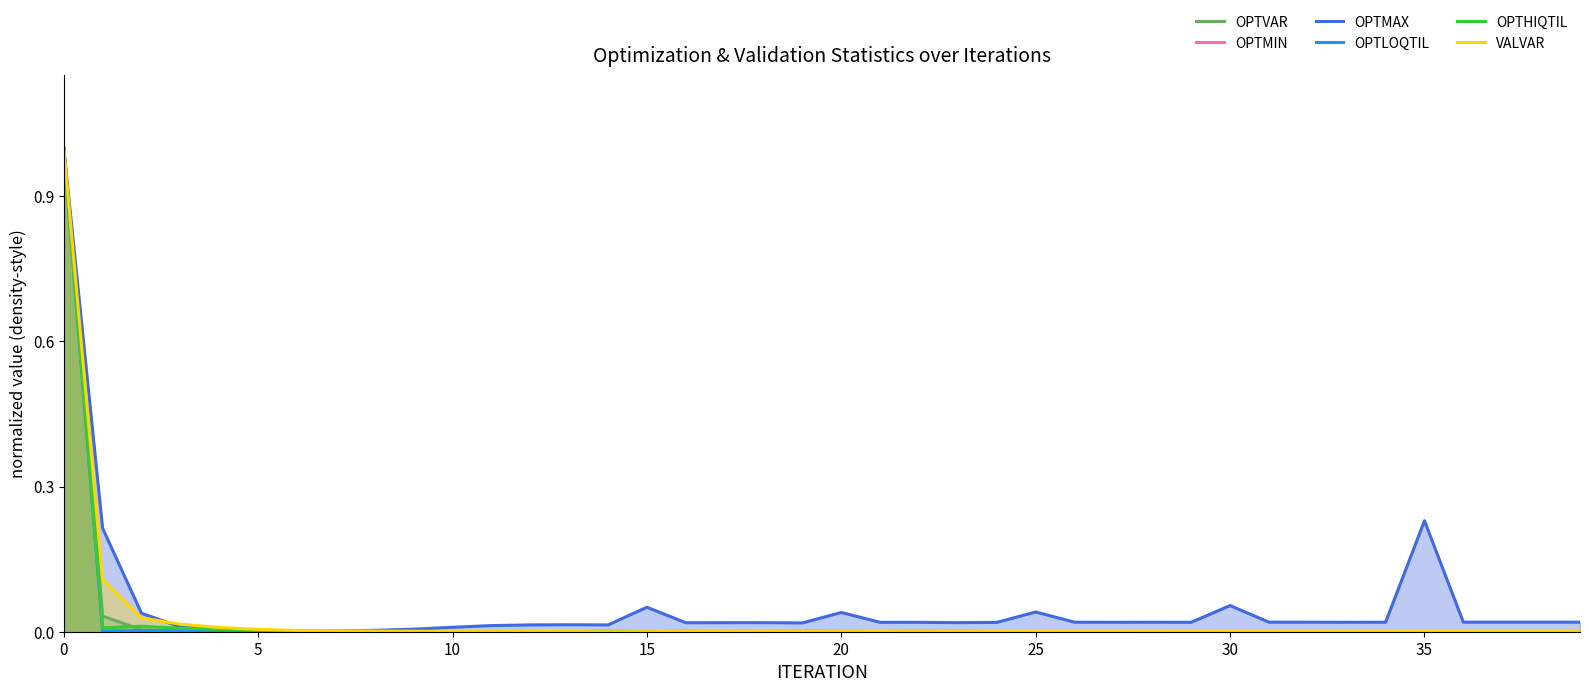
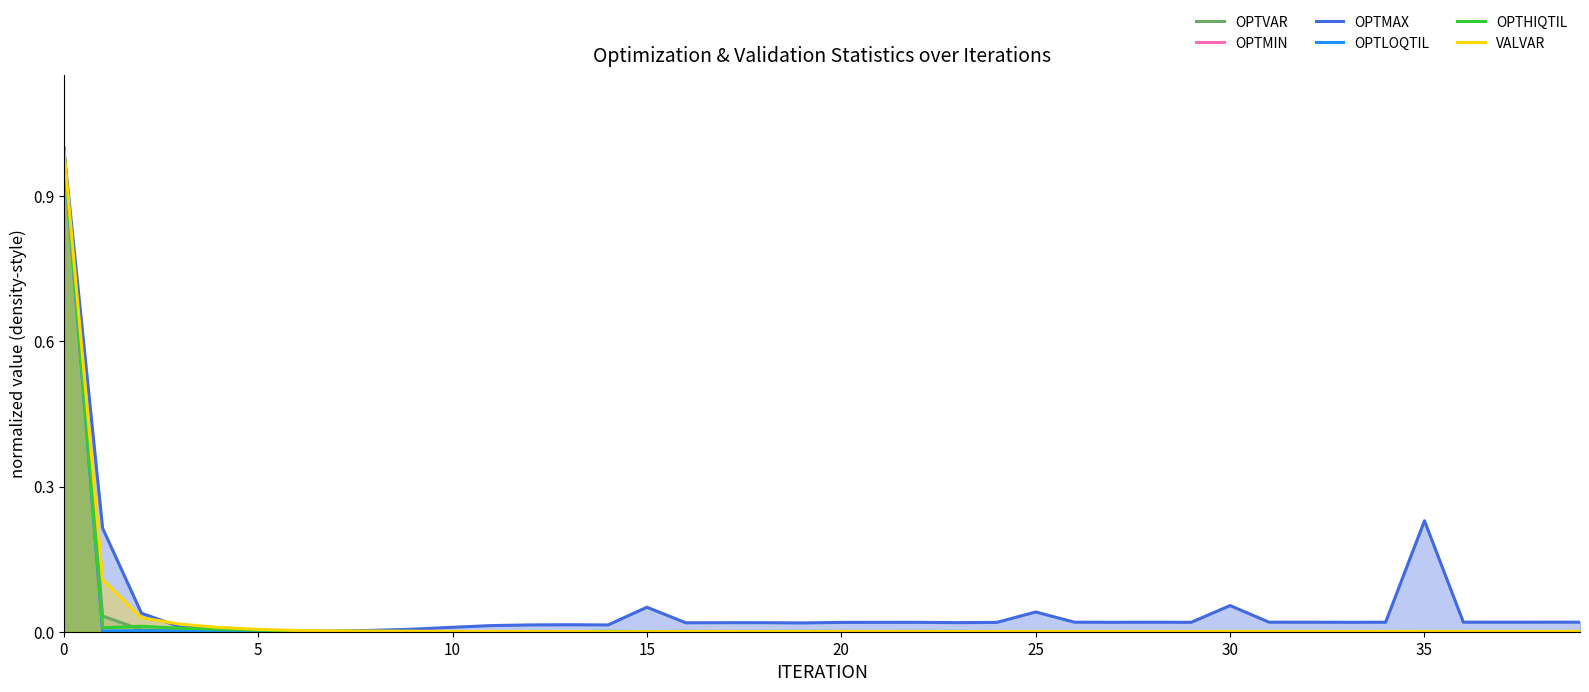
OPTMAX, 20: 0.04 -> 0.02
